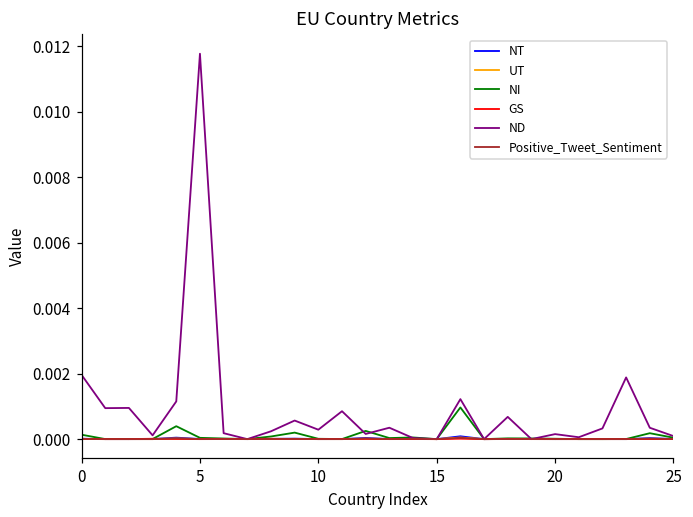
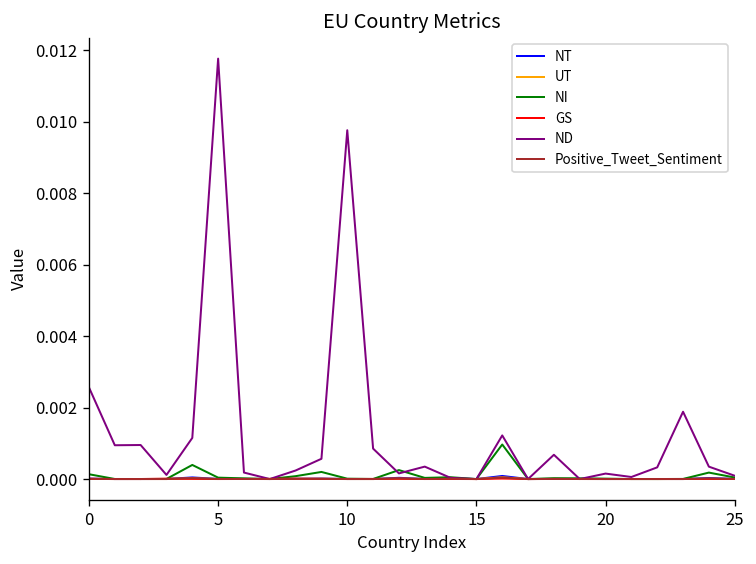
ND, 0: 0.0020 -> 0.0026
ND, 10: 0.0003 -> 0.0098
